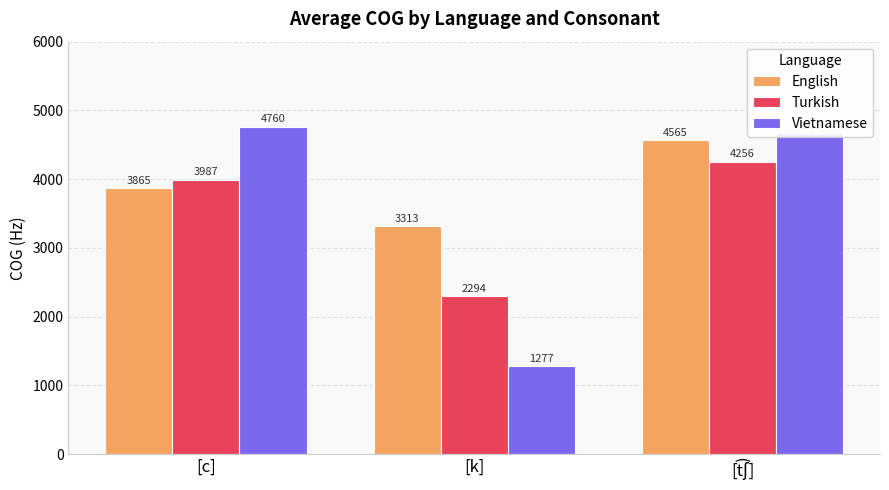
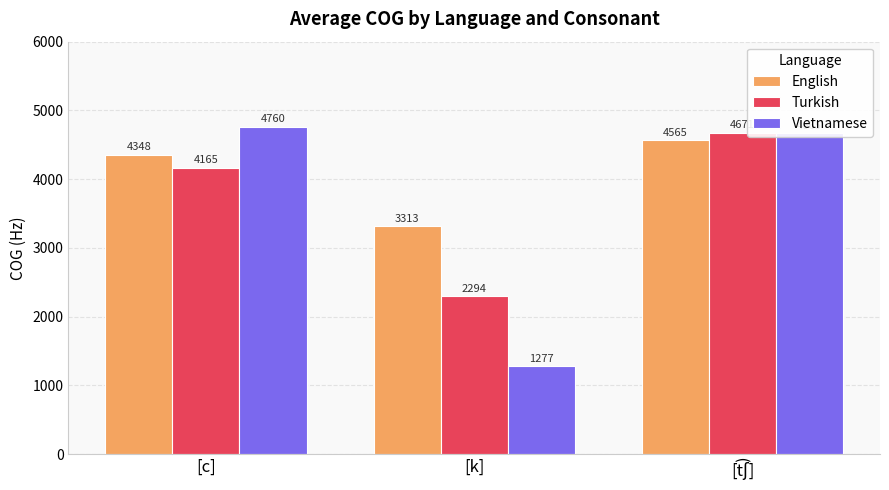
English, [c]: 3865 -> 4348
Turkish, [c]: 3987 -> 4165
Turkish, [t͡ʃ]: 4300 -> 4700
